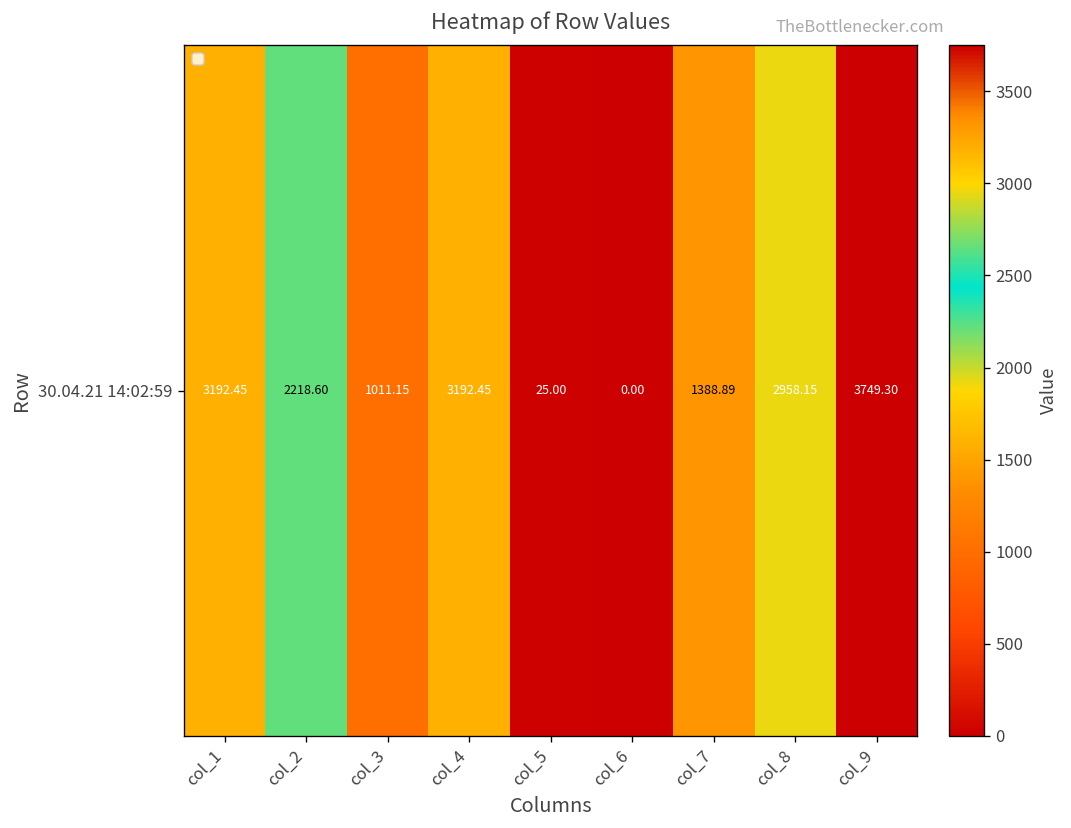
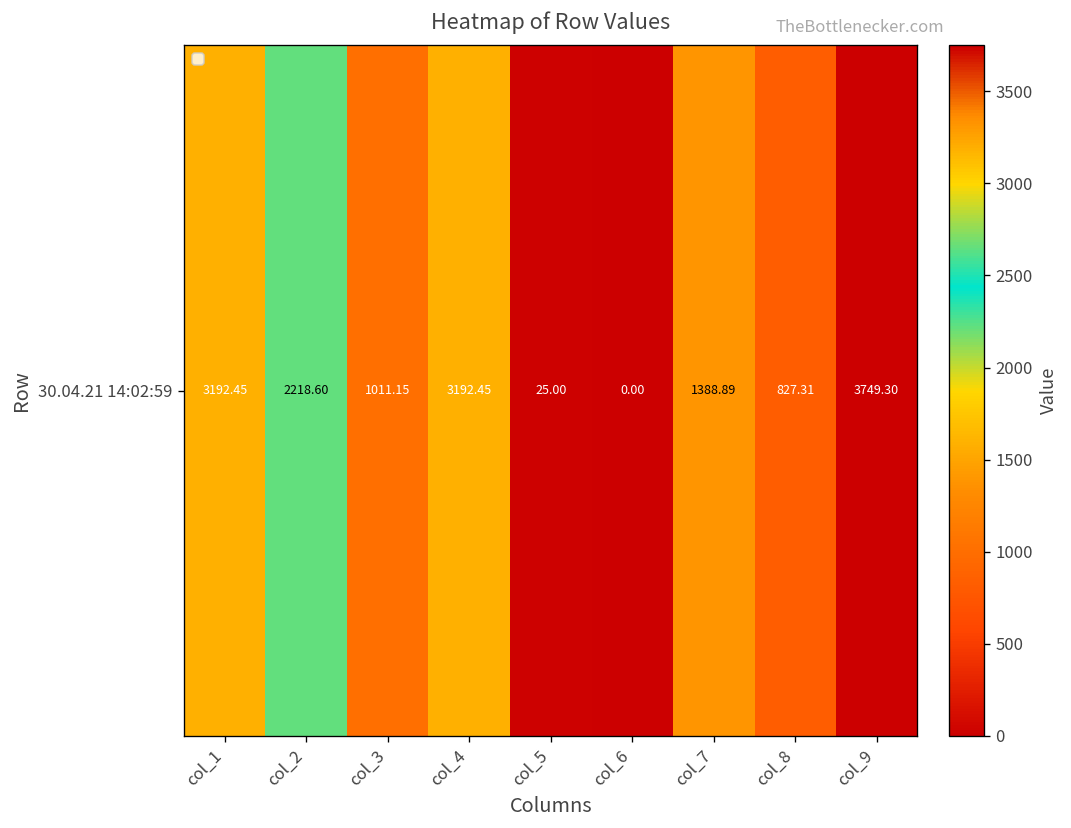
30.04.21 14:02:59, col_8: 2958.15 -> 827.31
